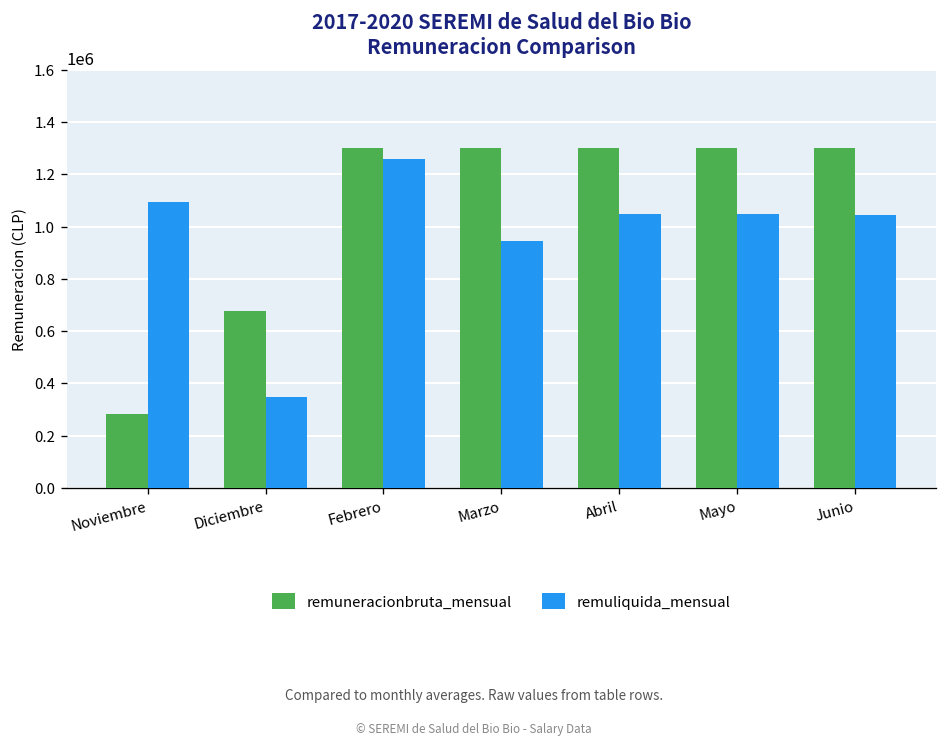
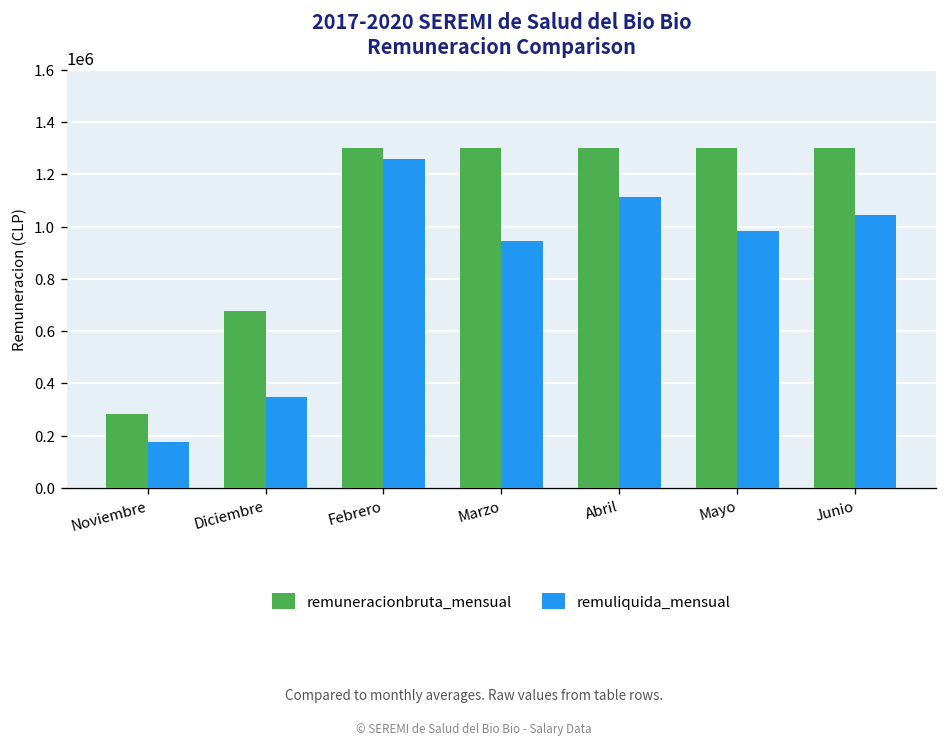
remuliquida_mensual, Noviembre: 1090000 -> 180000
remuliquida_mensual, Abril: 1050000 -> 1110000
remuliquida_mensual, Mayo: 1050000 -> 980000
